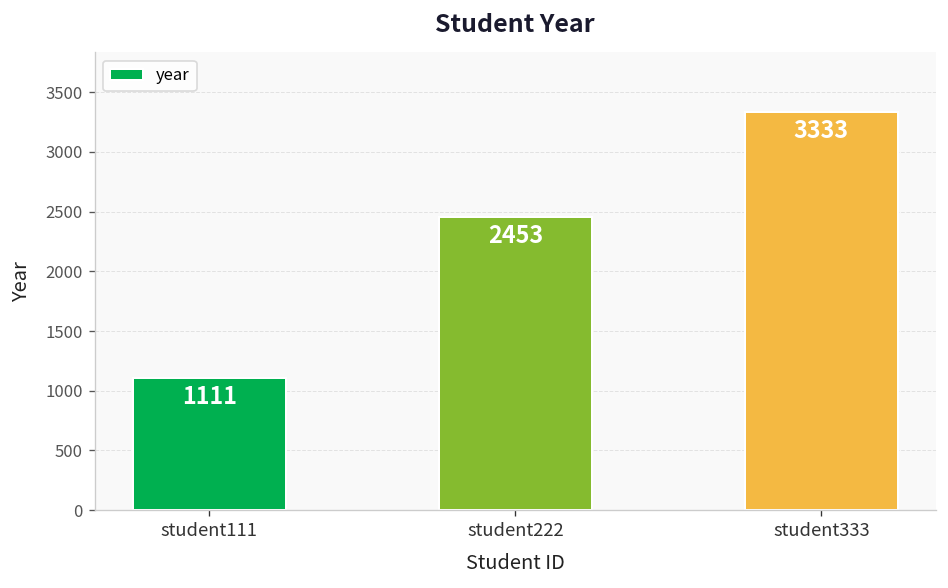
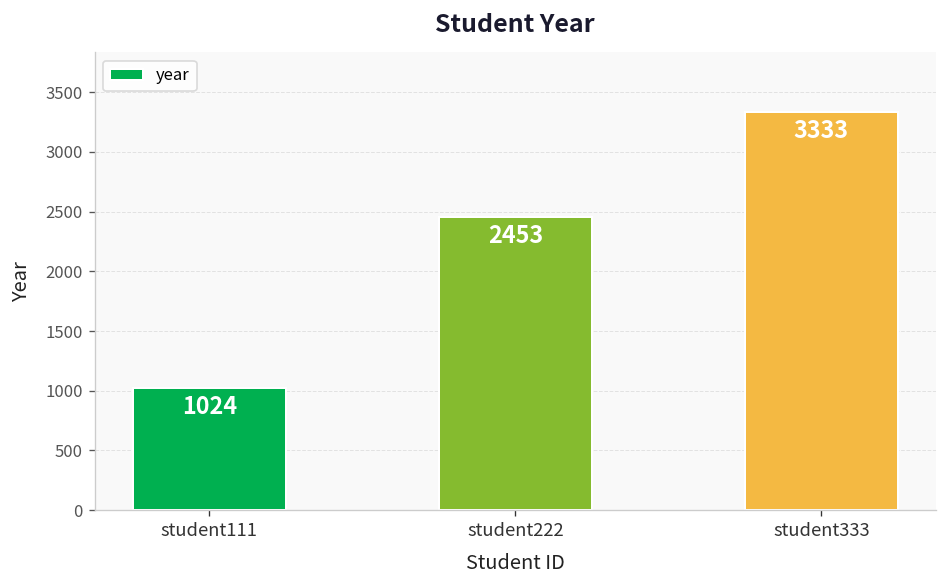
student111: 1111 -> 1024
